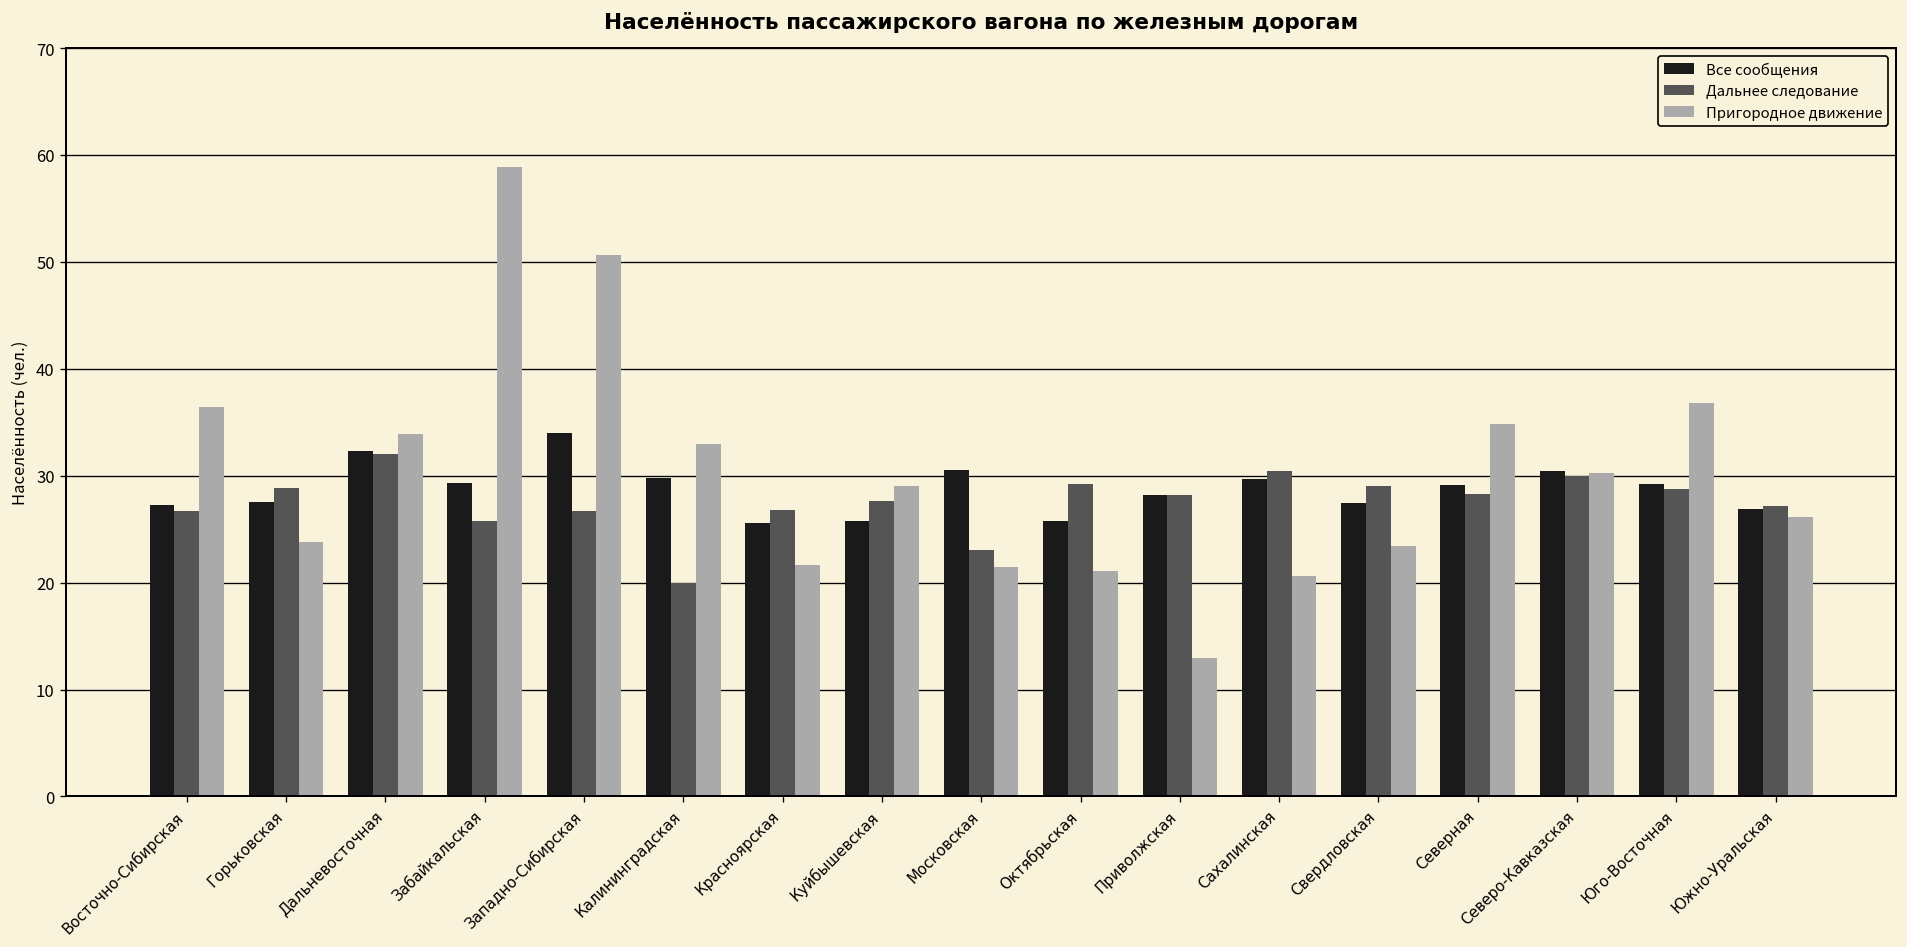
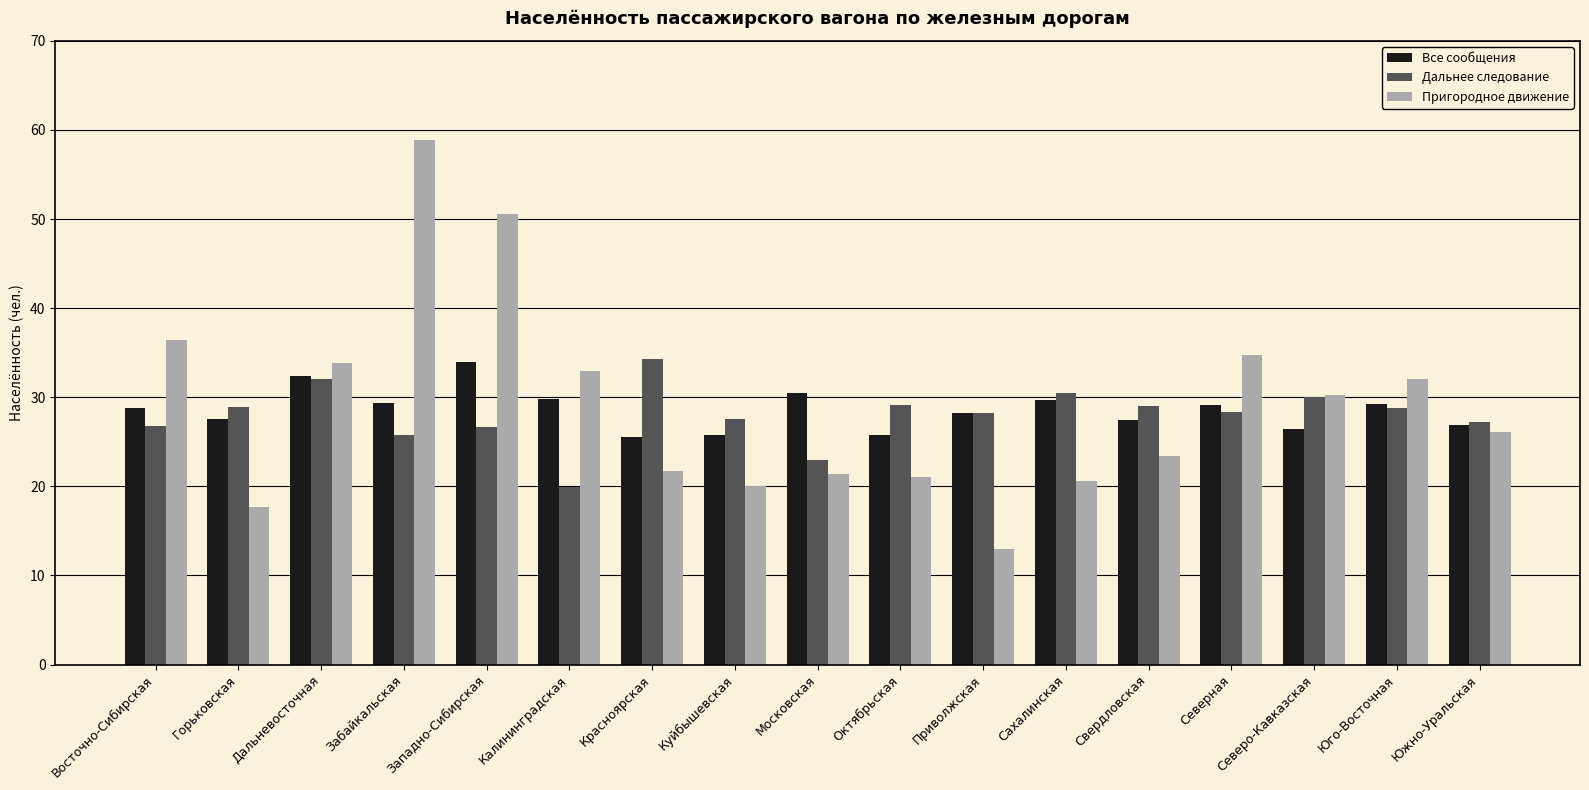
Все сообщения, Восточно-Сибирская: 27 -> 29
Пригородное движение, Горьковская: 24 -> 18
Дальнее следование, Красноярская: 27 -> 34
Пригородное движение, Куйбышевская: 29 -> 20
Все сообщения, Северо-Кавказская: 30 -> 26
Пригородное движение, Юго-Восточная: 37 -> 32
